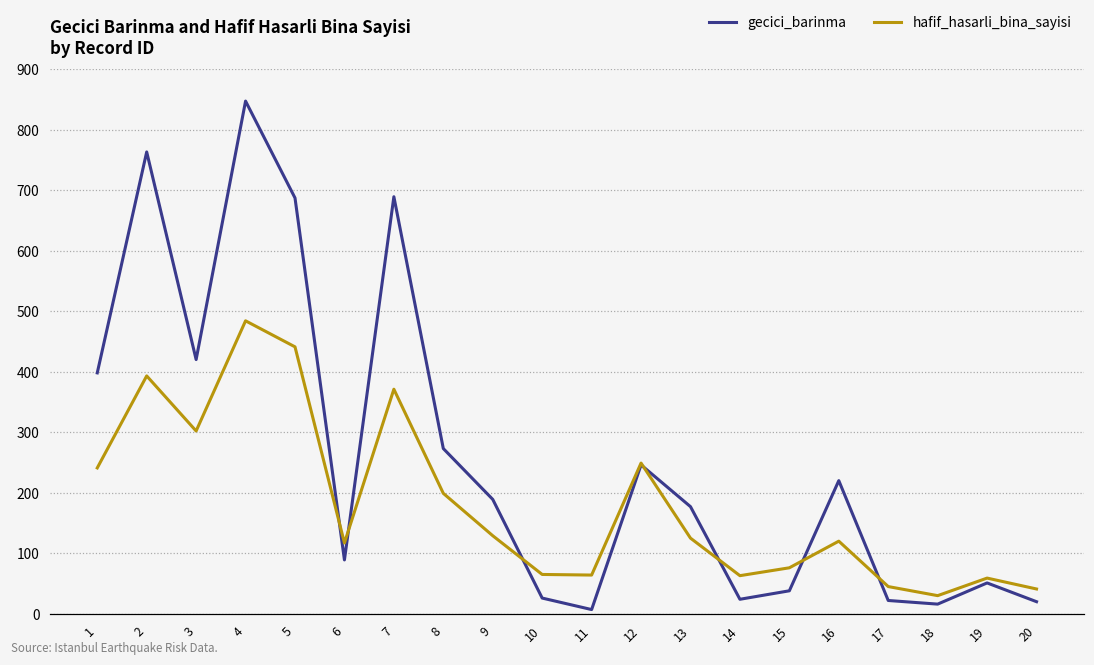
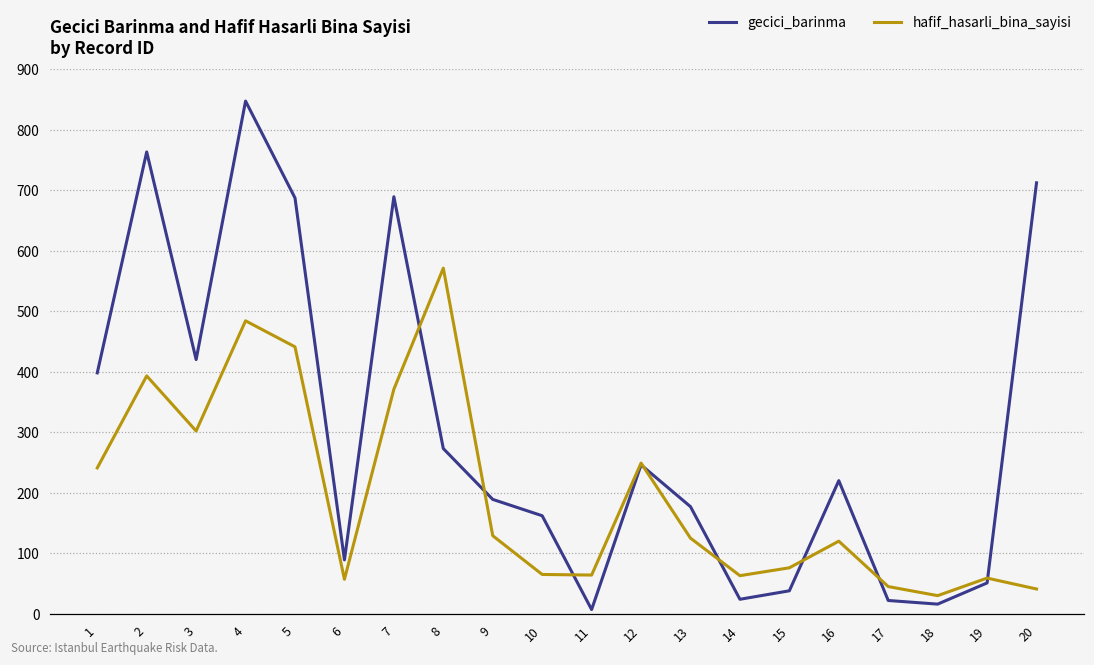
hafif_hasarli_bina_sayisi, 6: 120 -> 60
hafif_hasarli_bina_sayisi, 8: 200 -> 570
gecici_barinma, 10: 30 -> 160
gecici_barinma, 20: 20 -> 710
